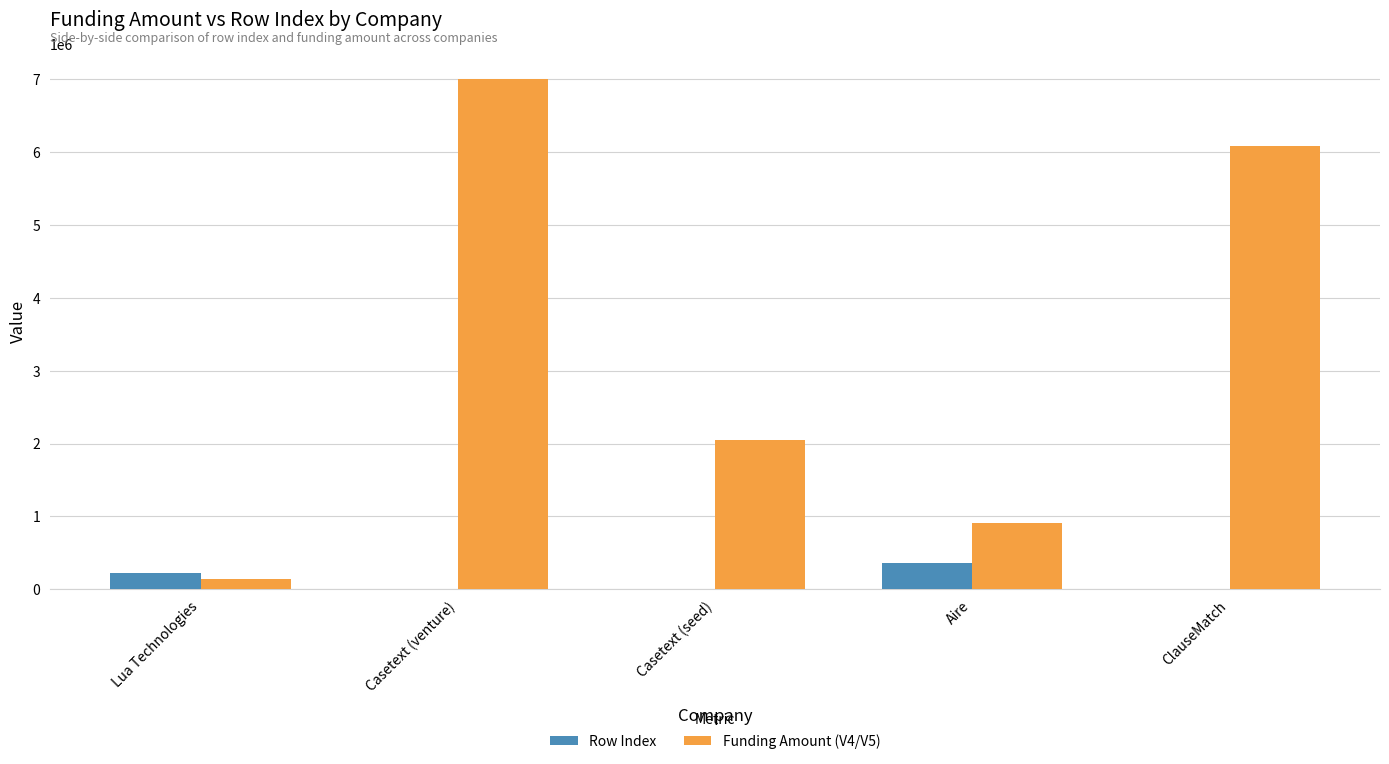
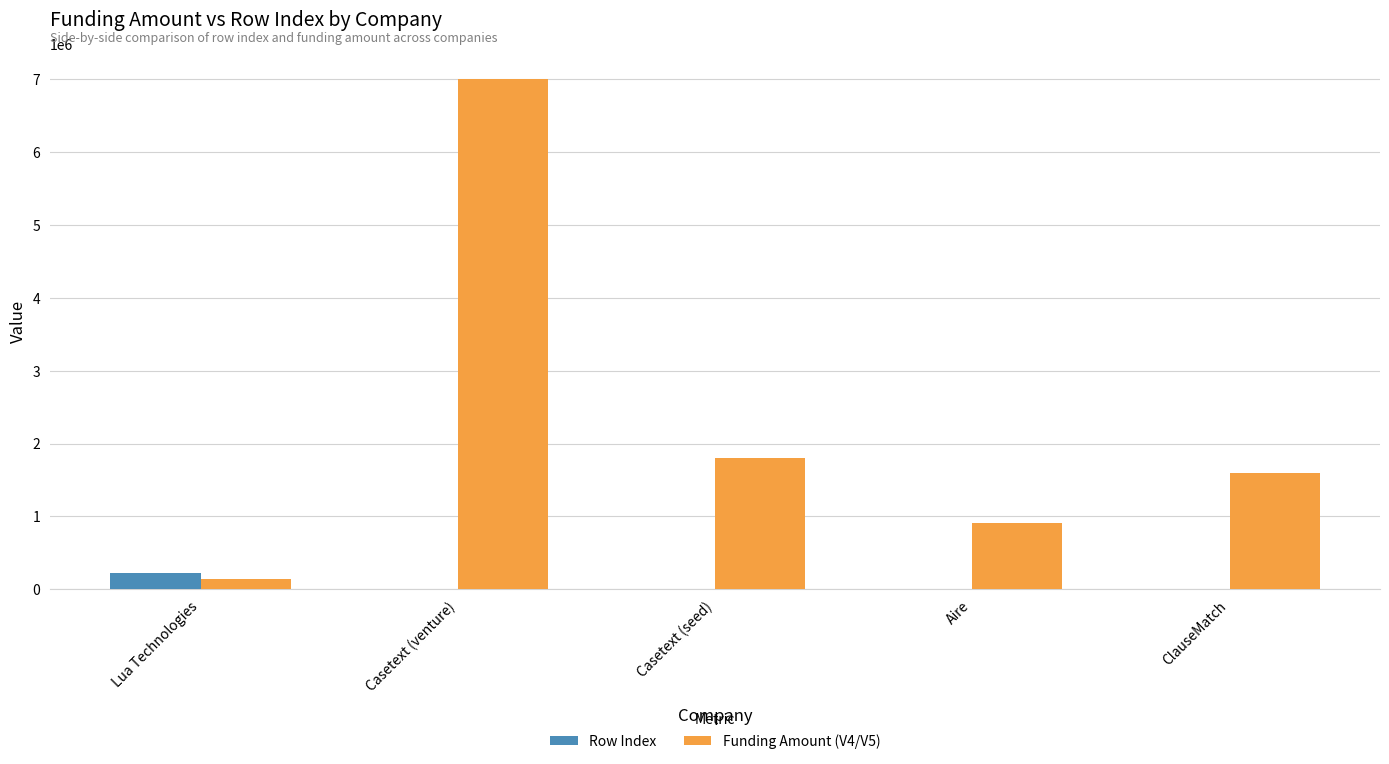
Funding Amount (V4/V5), Casetext (seed): 2000000 -> 1800000
Row Index, Aire: 400000 -> 0
Funding Amount (V4/V5), ClauseMatch: 6100000 -> 1600000
